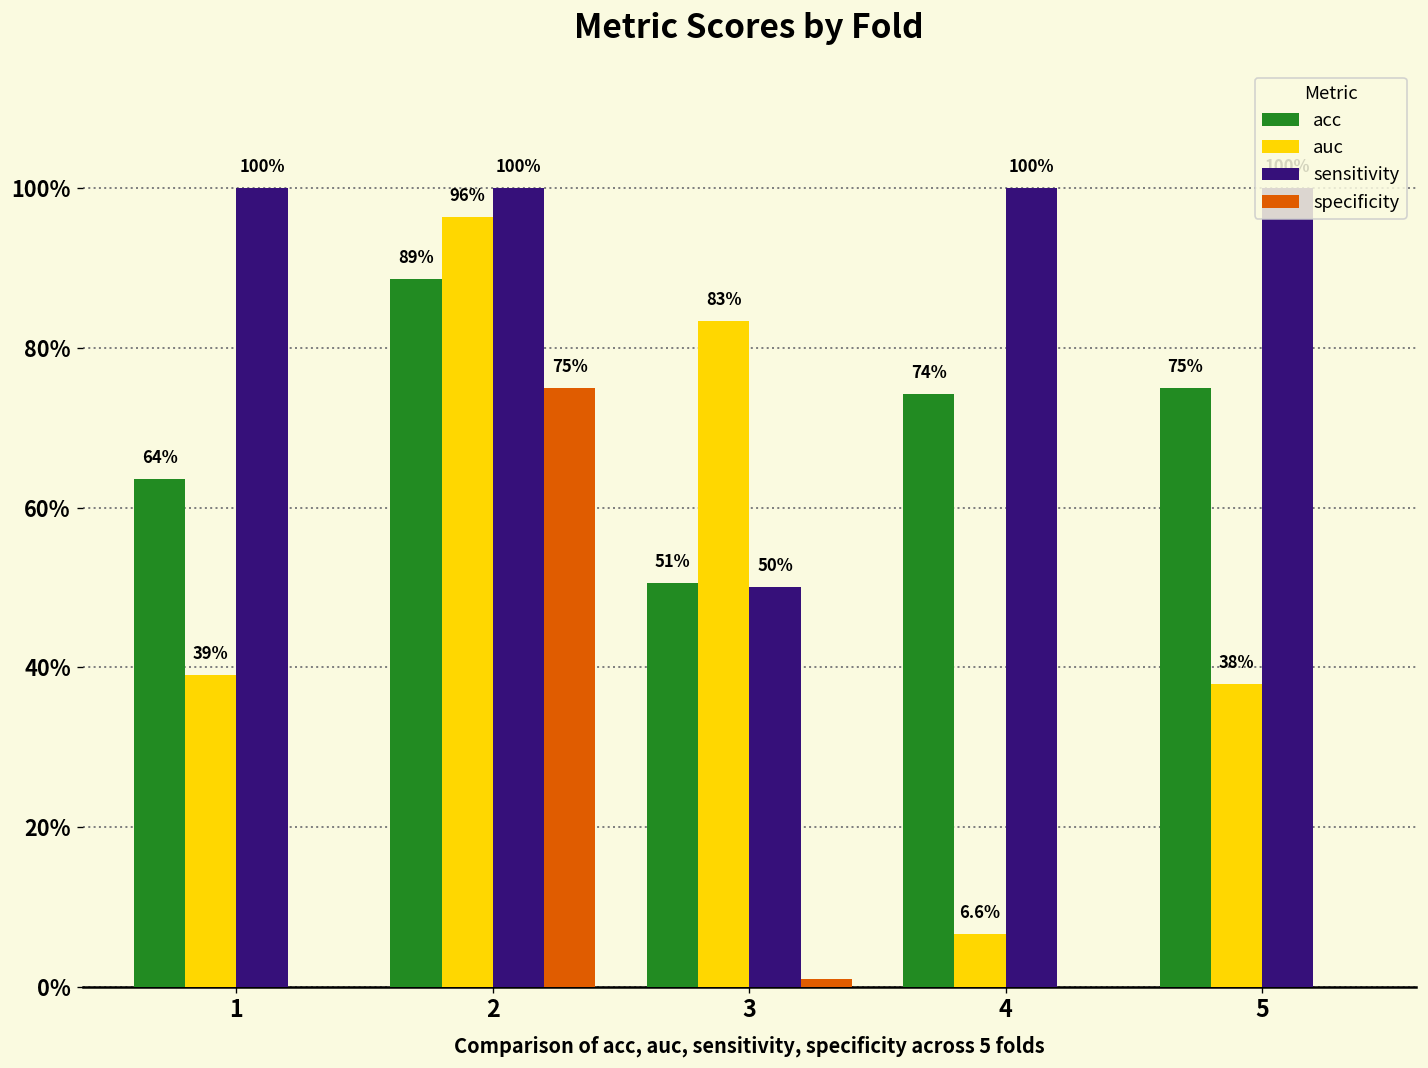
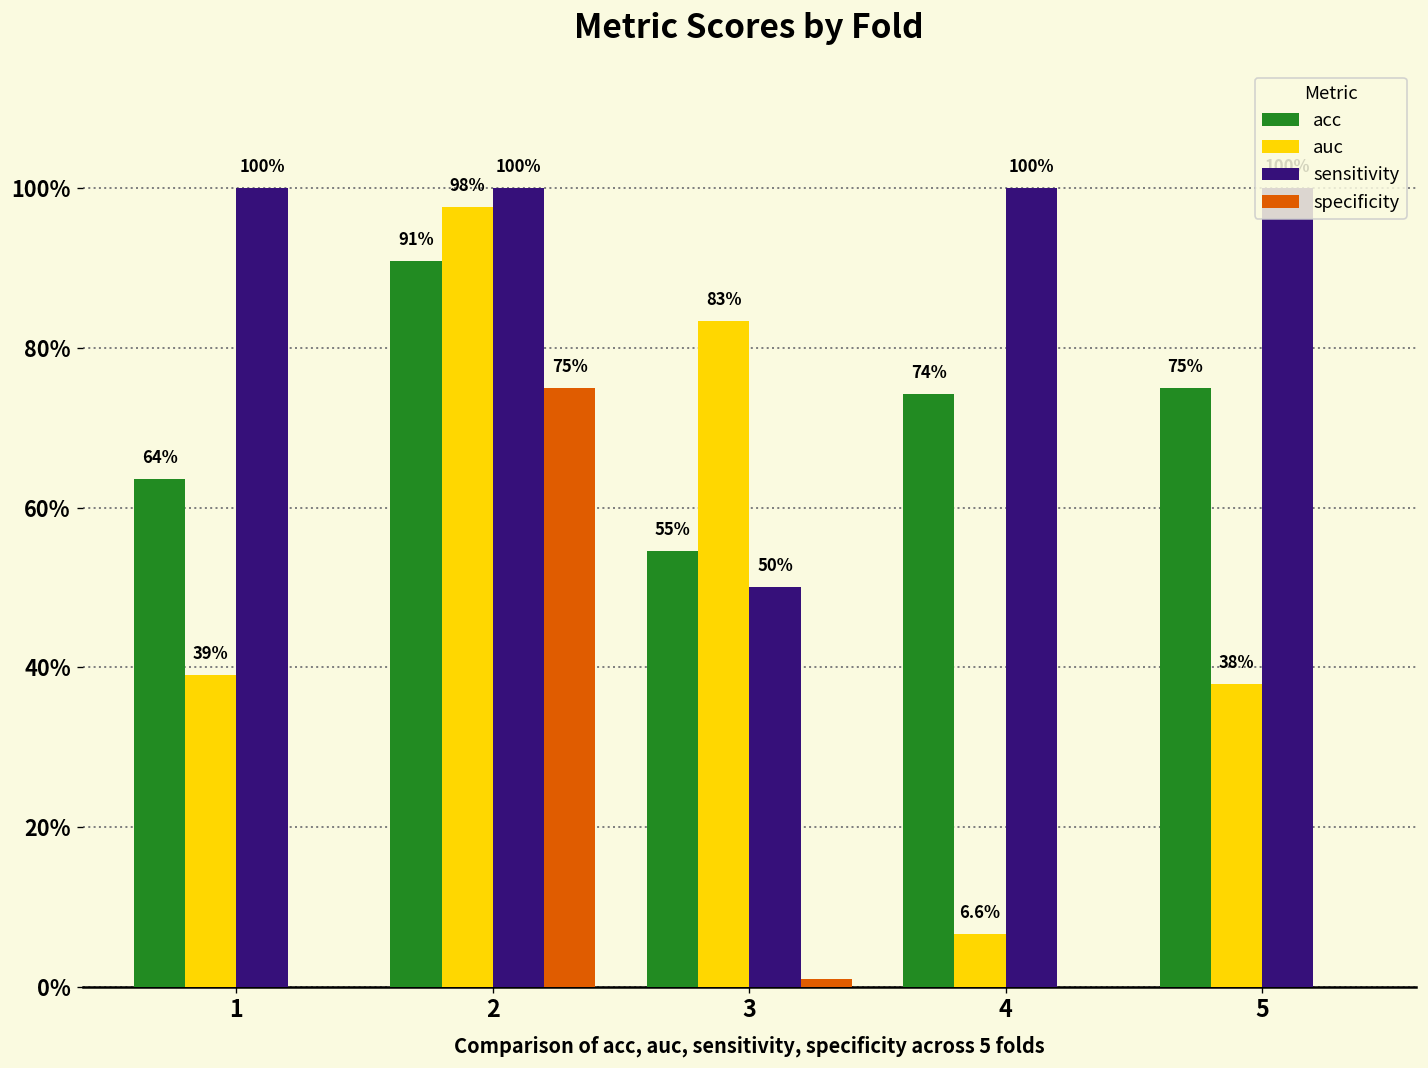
acc, 2: 89% -> 91%
auc, 2: 96% -> 98%
acc, 3: 51% -> 55%
